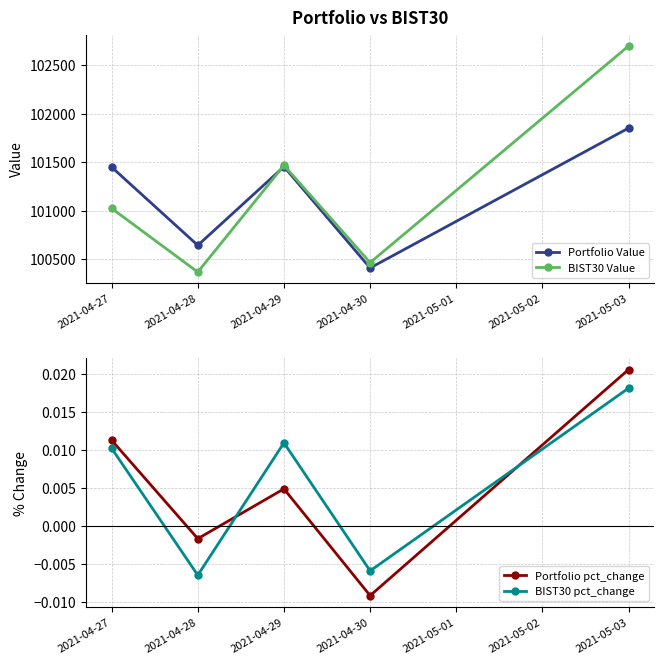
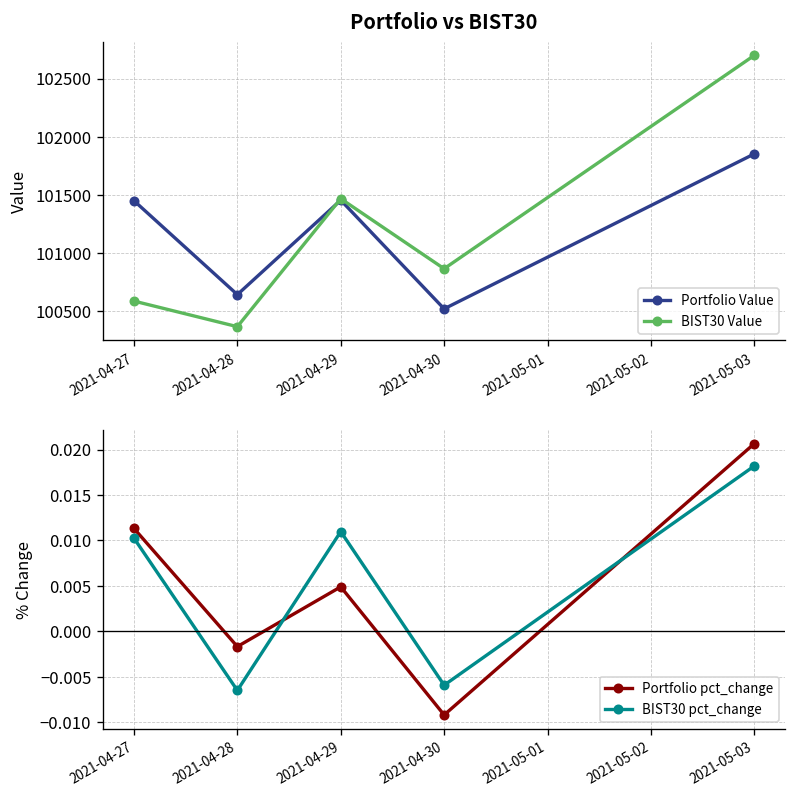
Portfolio vs BIST30, BIST30 Value, 2021-04-27: 101000 -> 100600
Portfolio vs BIST30, Portfolio Value, 2021-04-30: 100400 -> 100500
Portfolio vs BIST30, BIST30 Value, 2021-04-30: 100500 -> 100900
